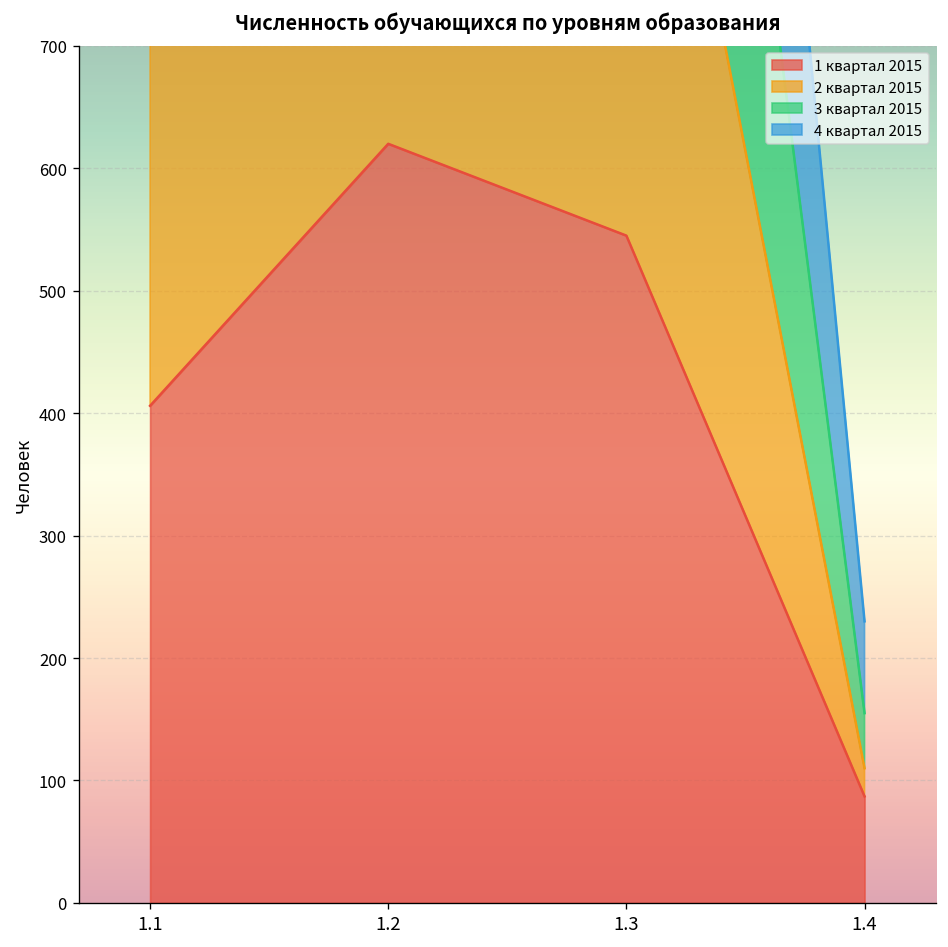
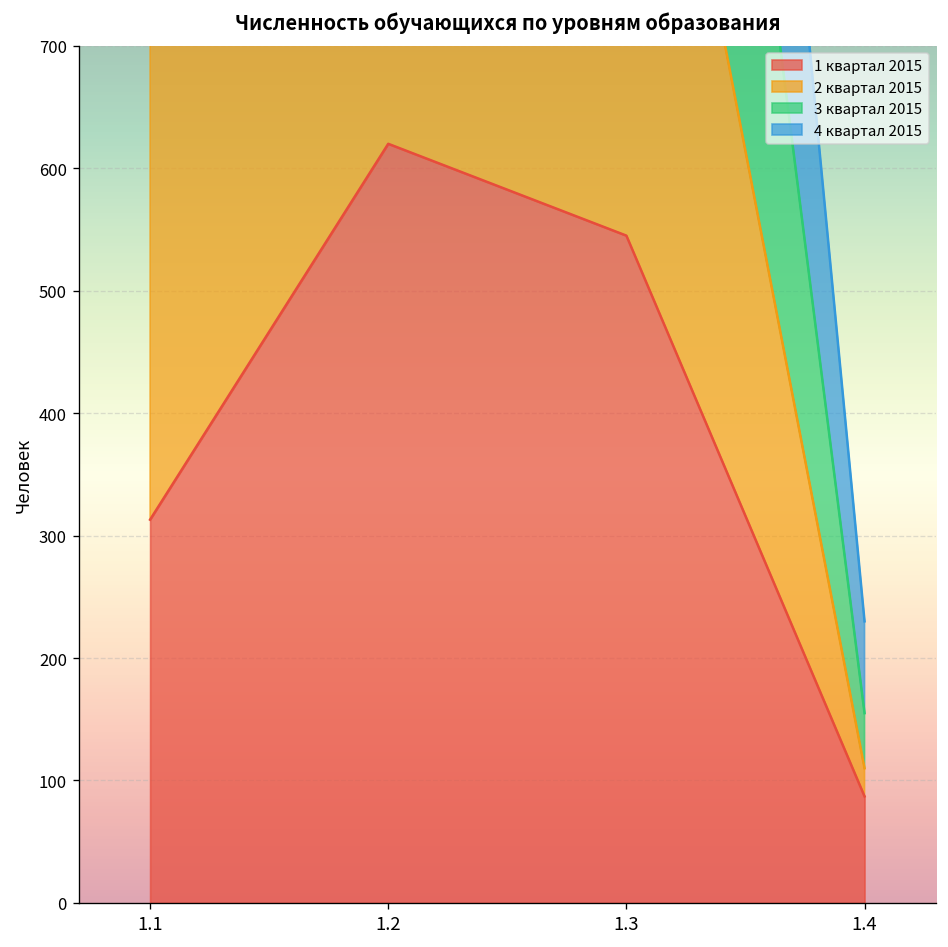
1 квартал 2015, 1.1: 406 -> 313
